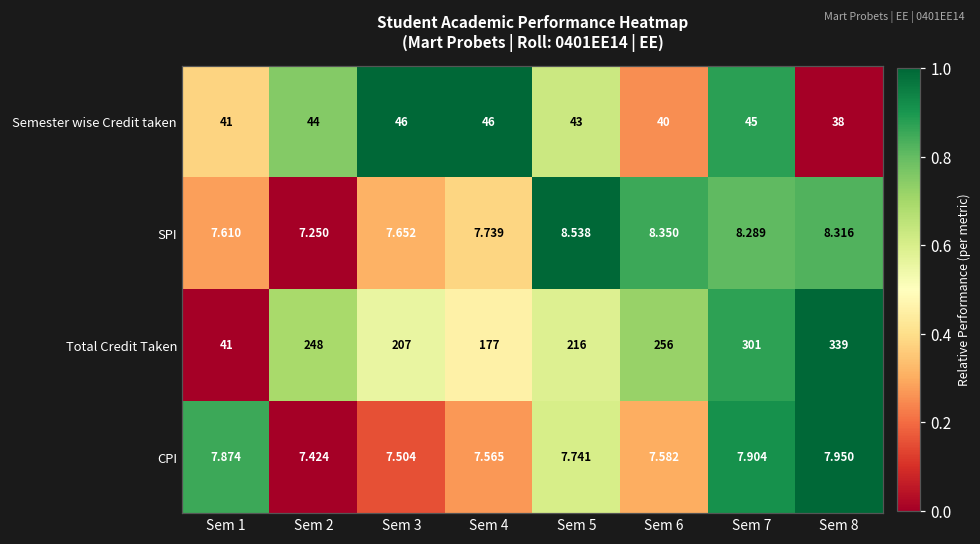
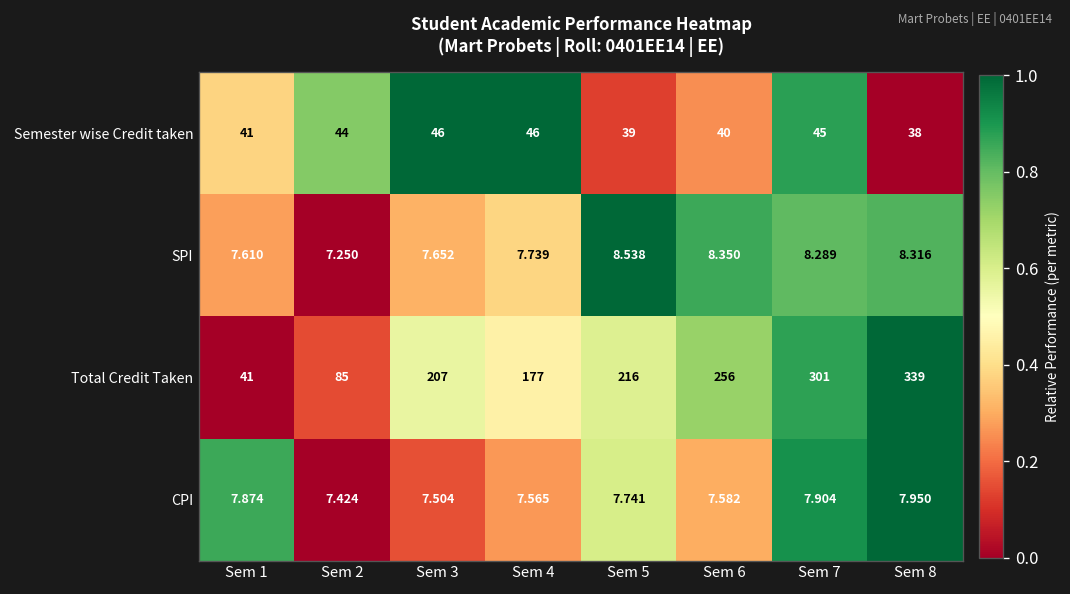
Semester wise Credit taken, Sem 5: 43 -> 39
Total Credit Taken, Sem 2: 248 -> 85
